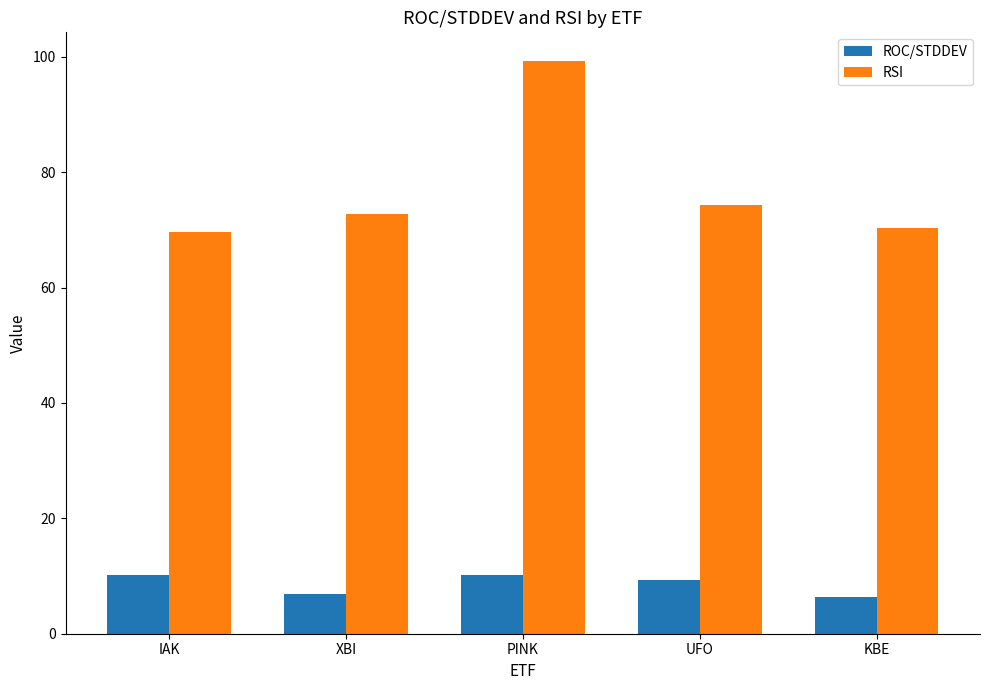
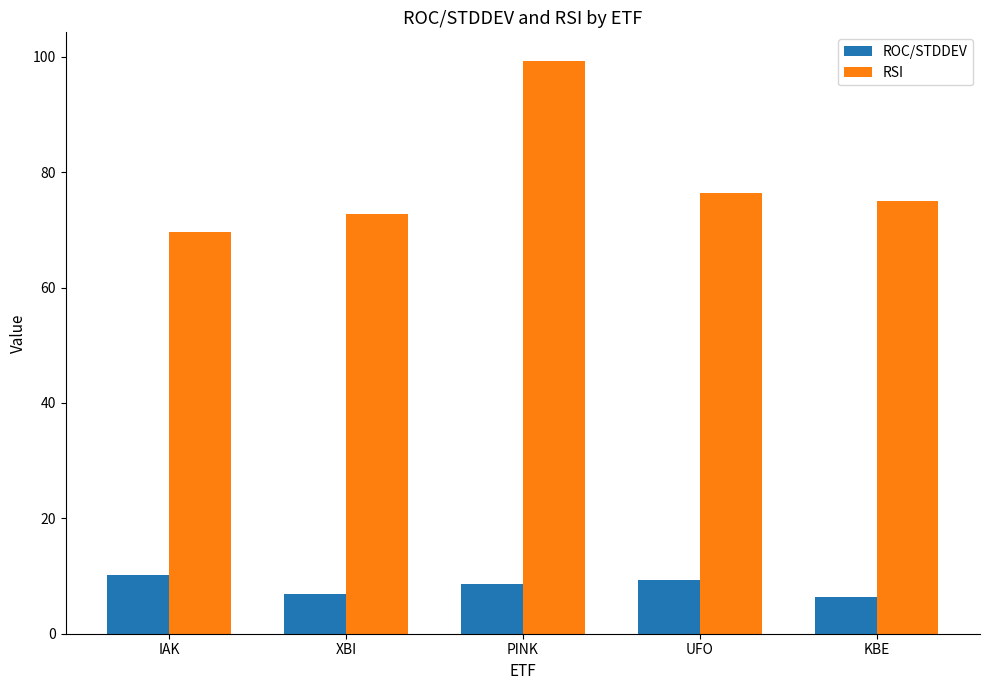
ROC/STDDEV, PINK: 10 -> 9
RSI, UFO: 74 -> 76
RSI, KBE: 70 -> 75
